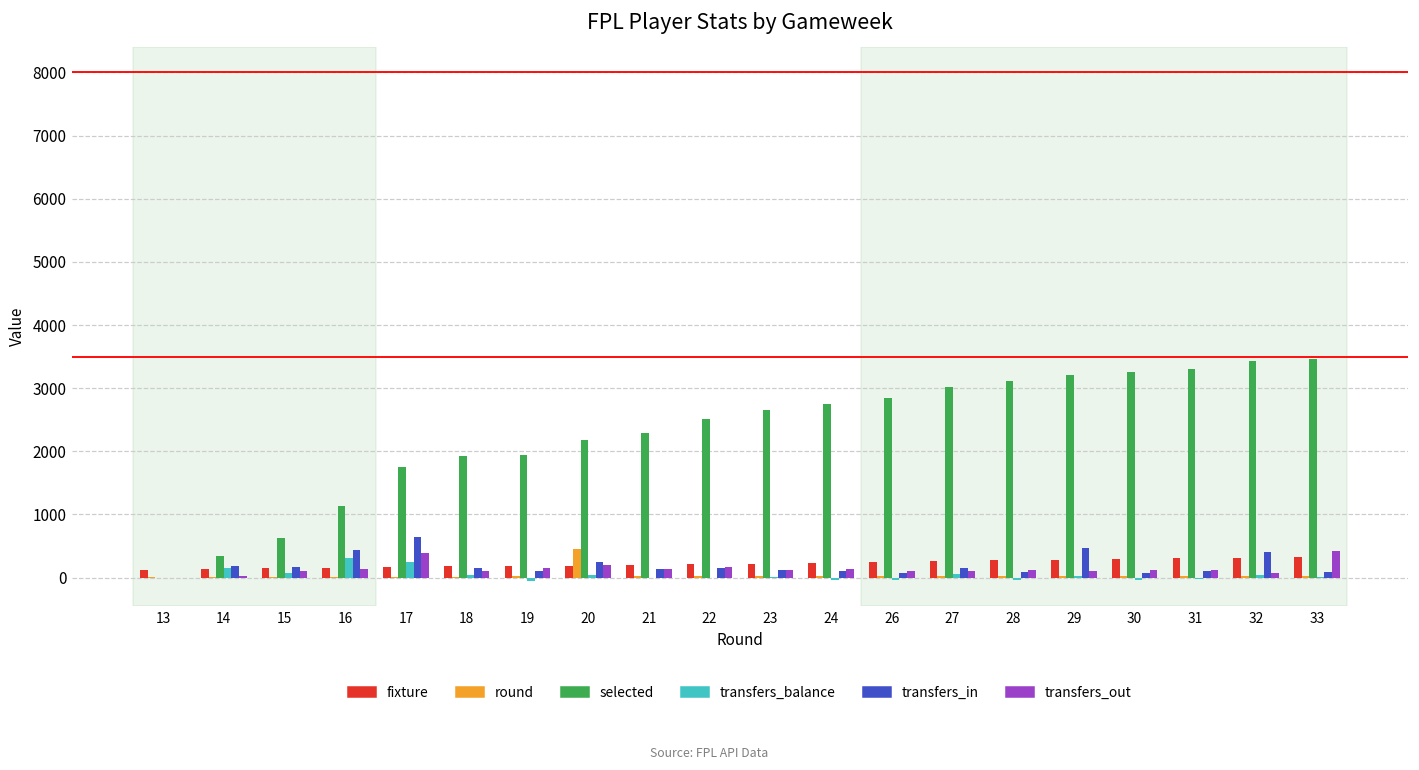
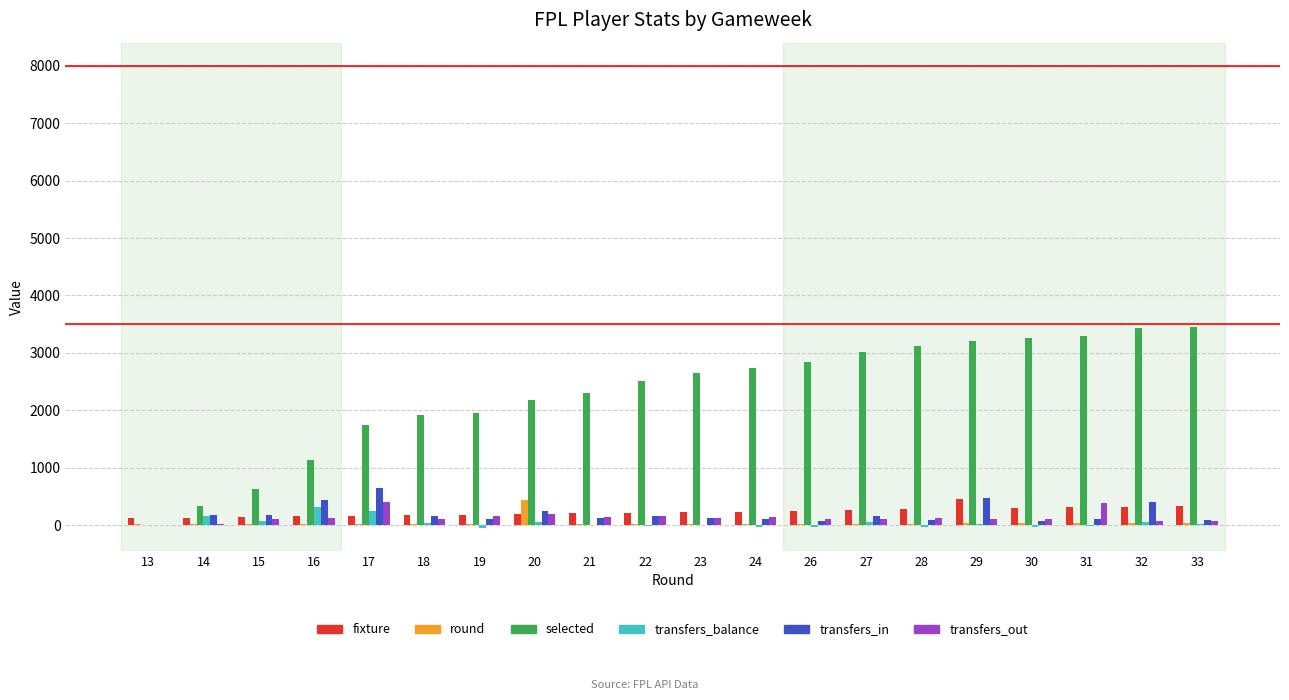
fixture, 29: 300 -> 500
transfers_out, 31: 100 -> 400
transfers_out, 33: 400 -> 100
